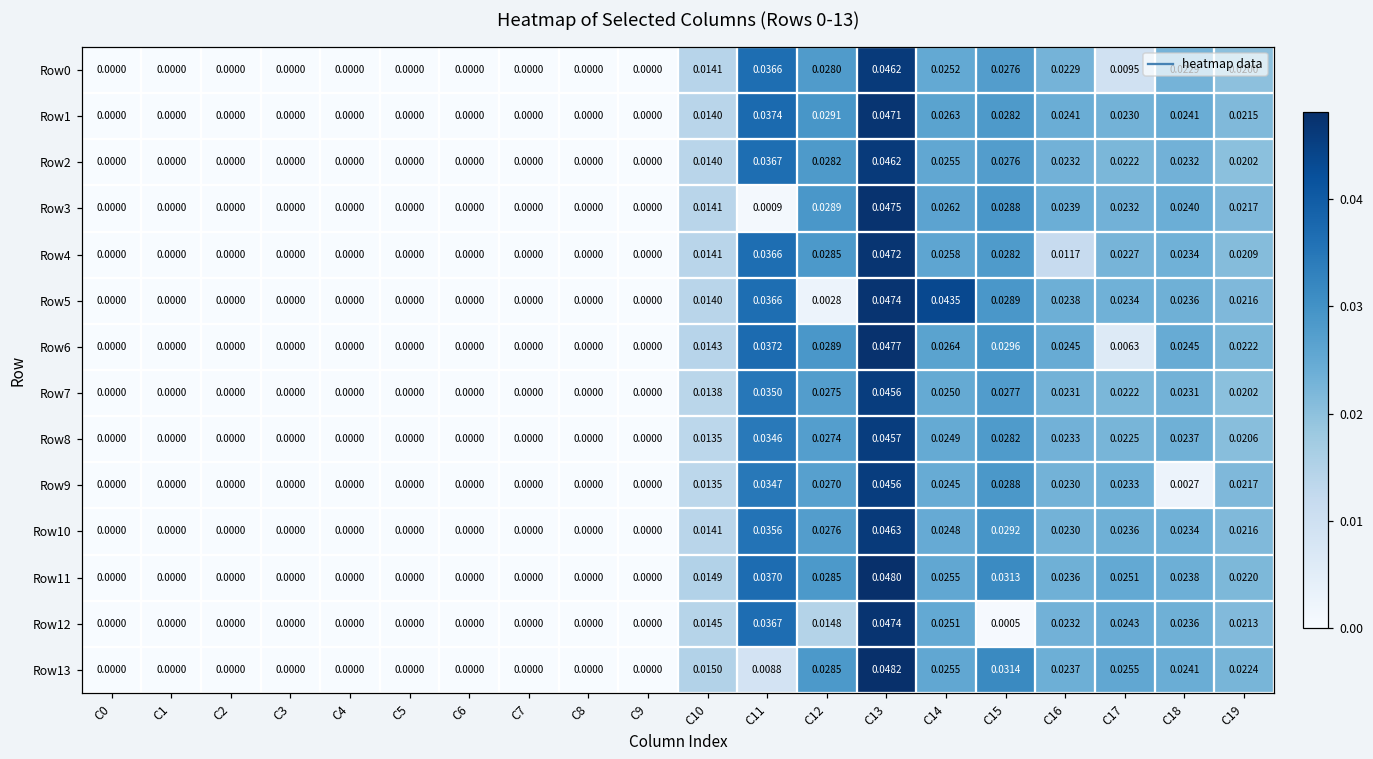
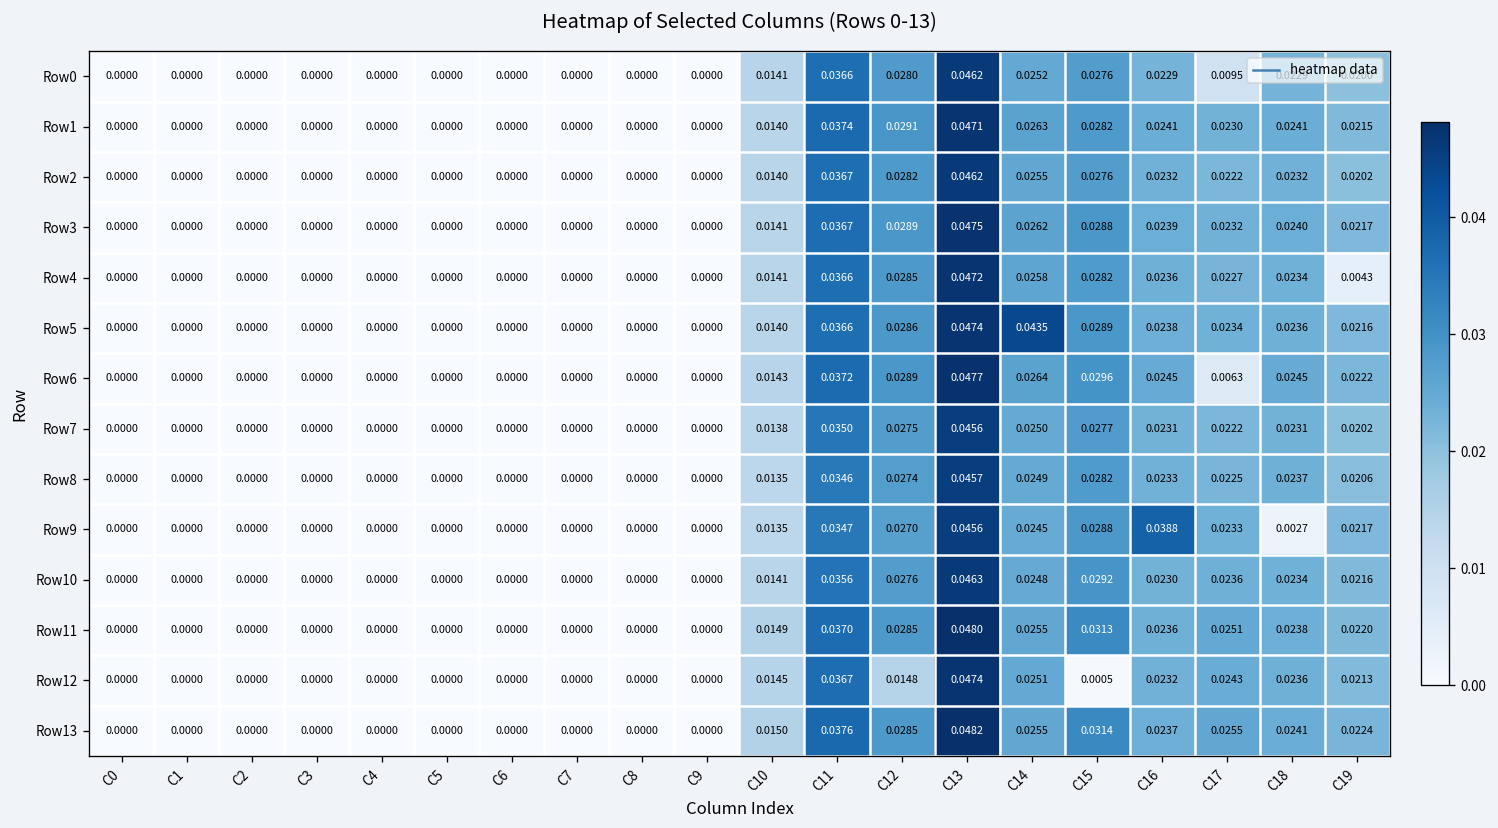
Row3, C11: 0.0009 -> 0.0367
Row4, C16: 0.0117 -> 0.0236
Row4, C19: 0.0209 -> 0.0043
Row5, C12: 0.0028 -> 0.0286
Row9, C16: 0.0230 -> 0.0388
Row13, C11: 0.0088 -> 0.0376
